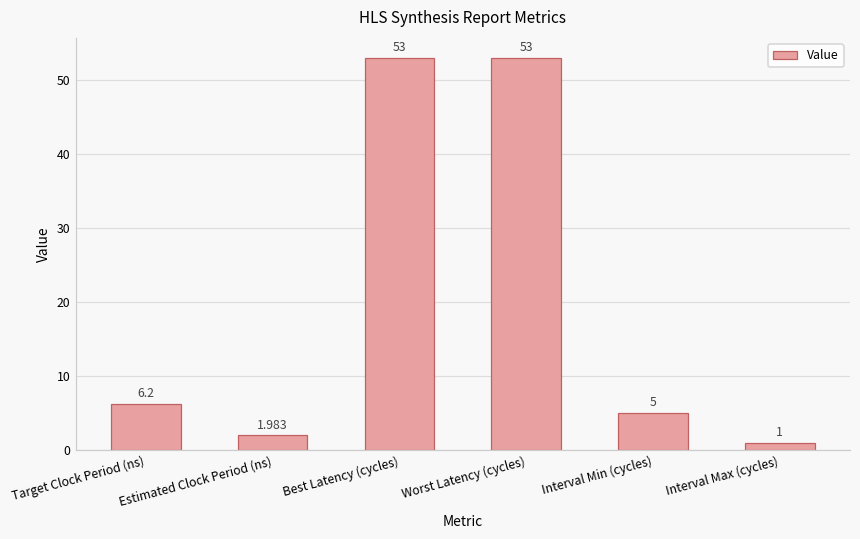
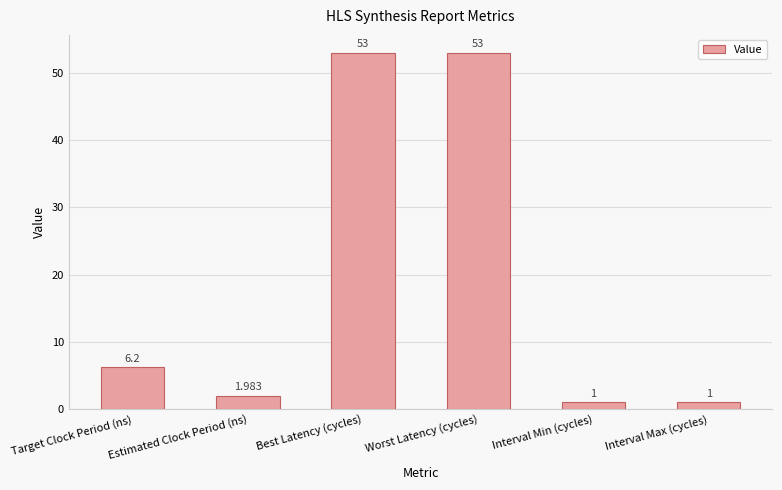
Interval Min (cycles): 5 -> 1
